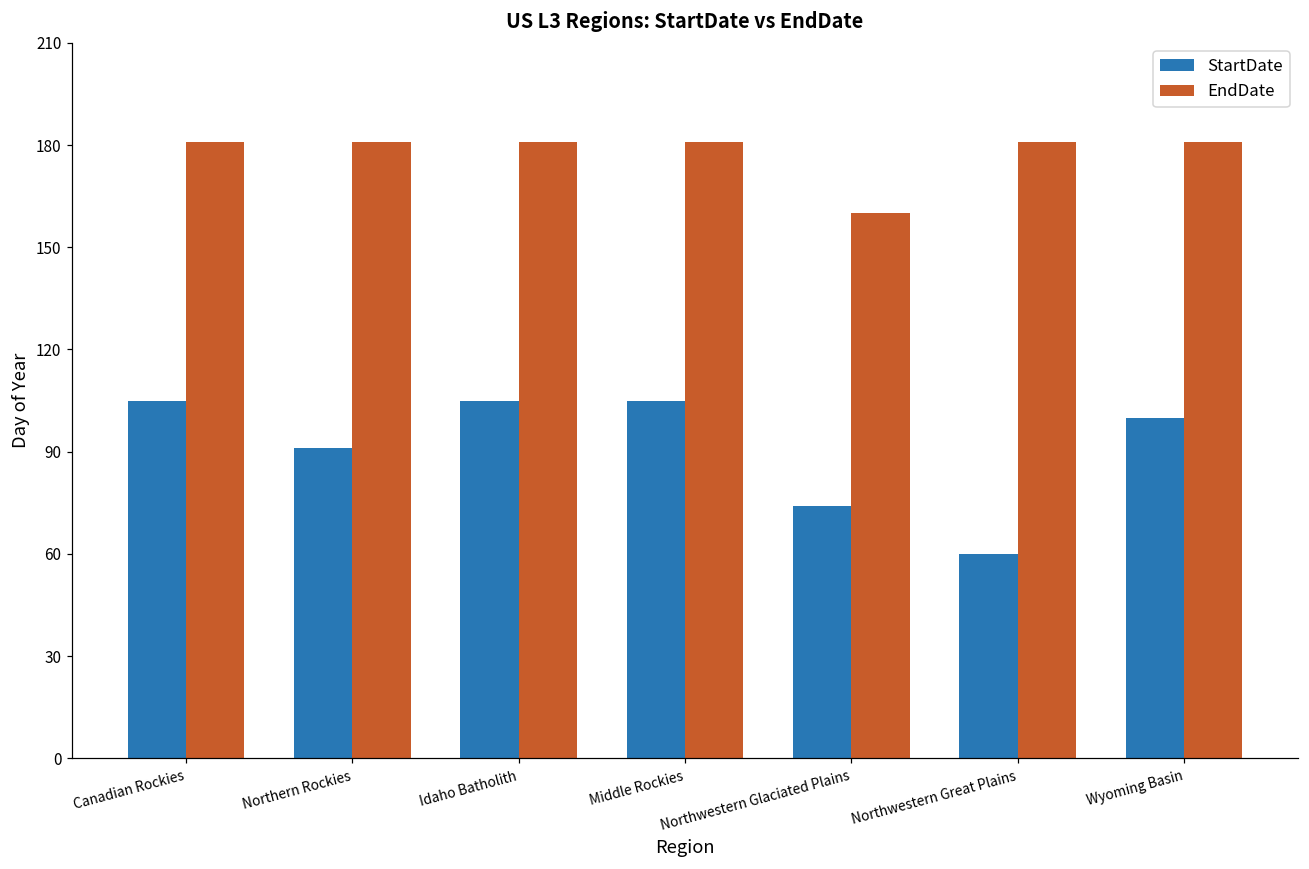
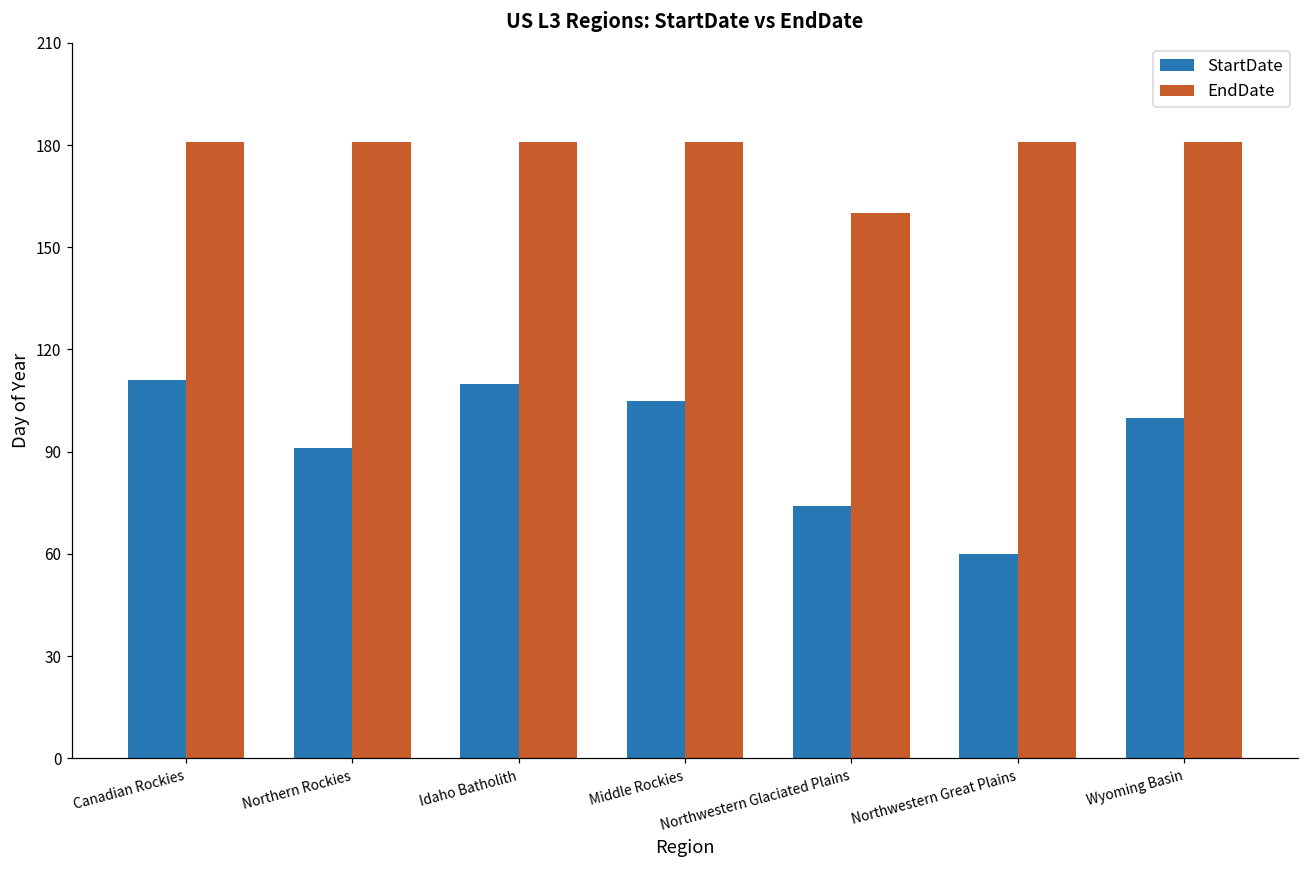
StartDate, Canadian Rockies: 105 -> 111
StartDate, Idaho Batholith: 105 -> 110
